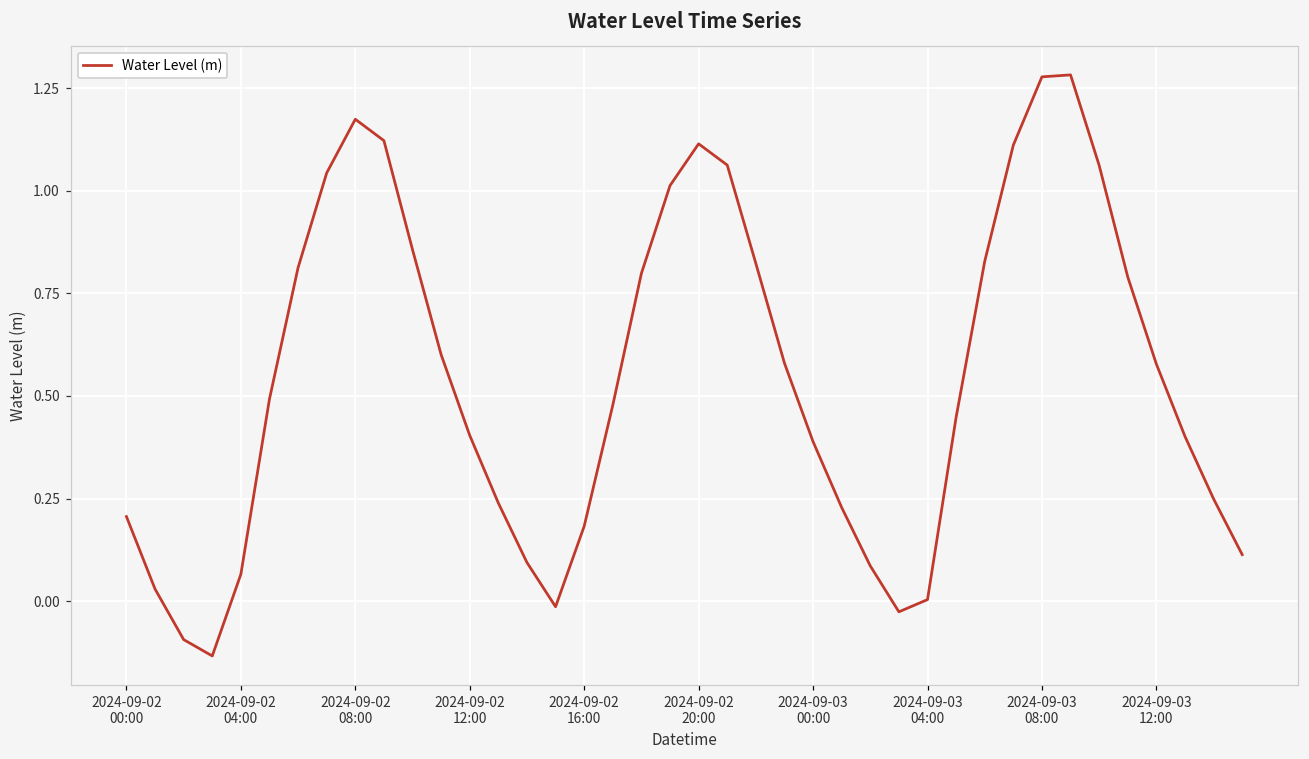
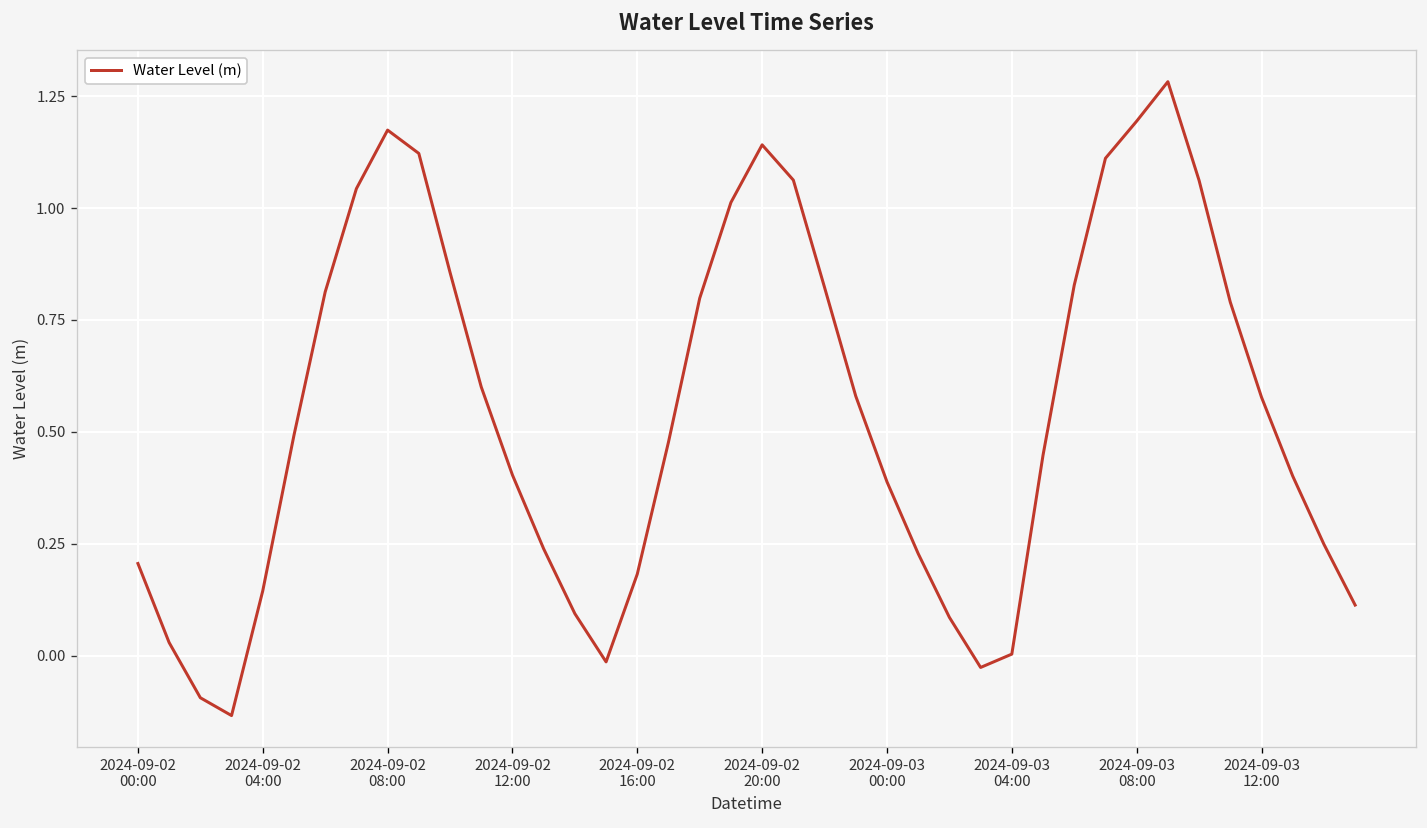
2024-09-02 04:00: 0.07 -> 0.15
2024-09-02 20:00: 1.11 -> 1.14
2024-09-03 08:00: 1.28 -> 1.19
